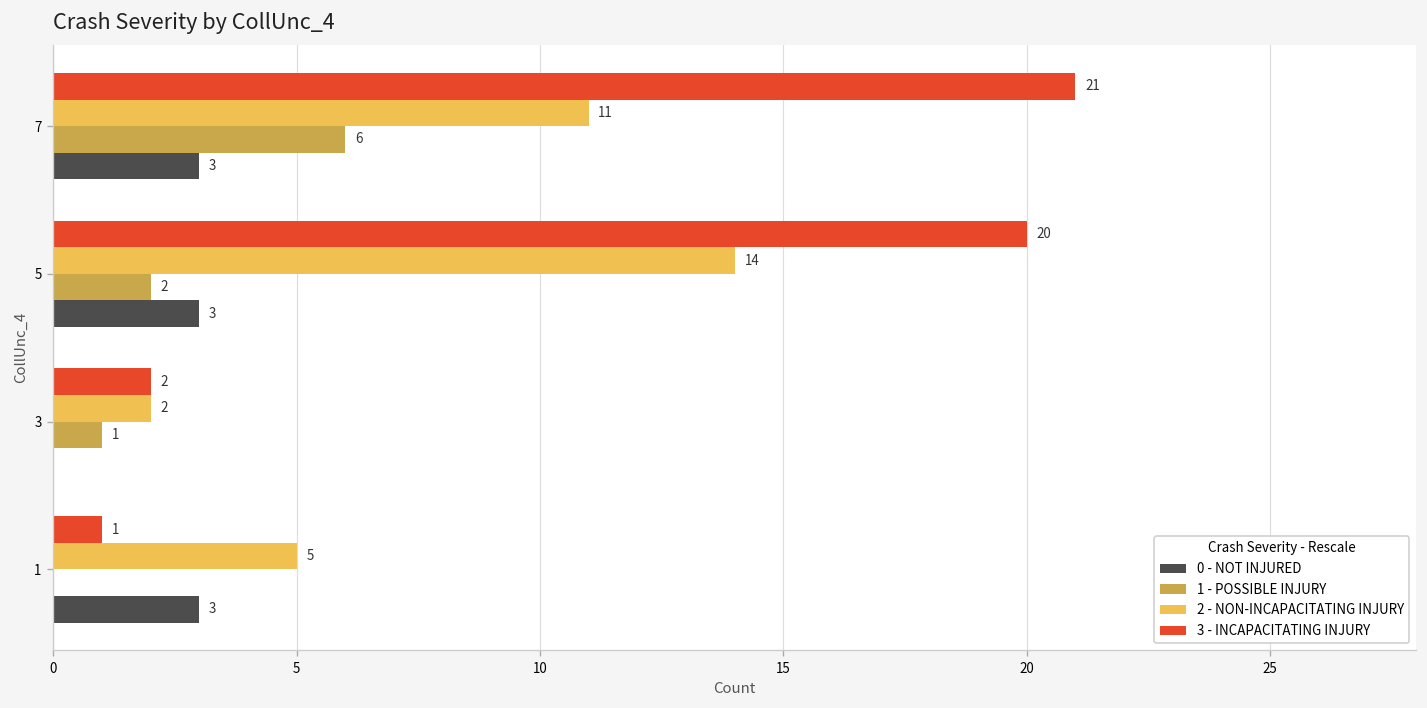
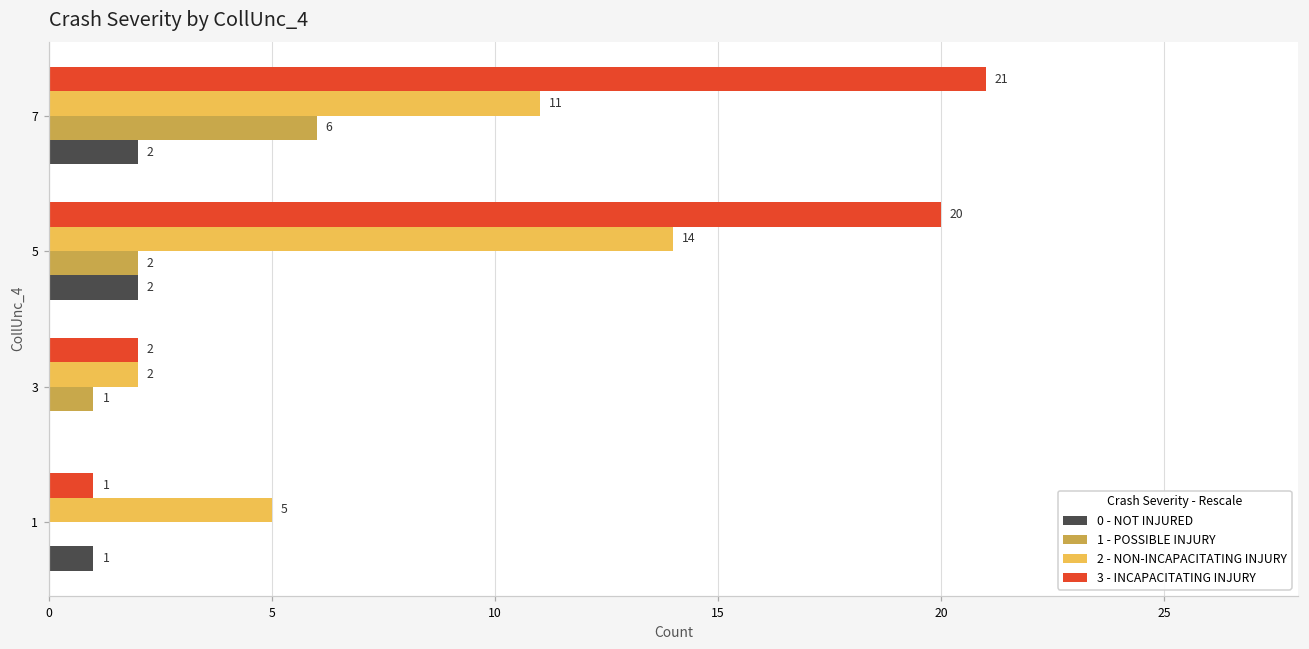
0 - NOT INJURED, 7: 3 -> 2
0 - NOT INJURED, 5: 3 -> 2
0 - NOT INJURED, 1: 3 -> 1
